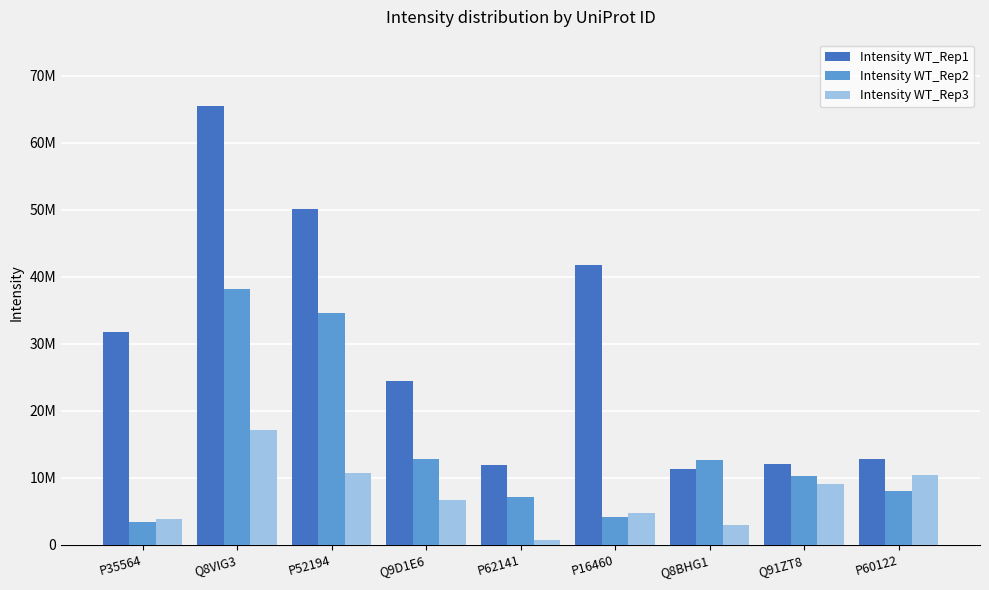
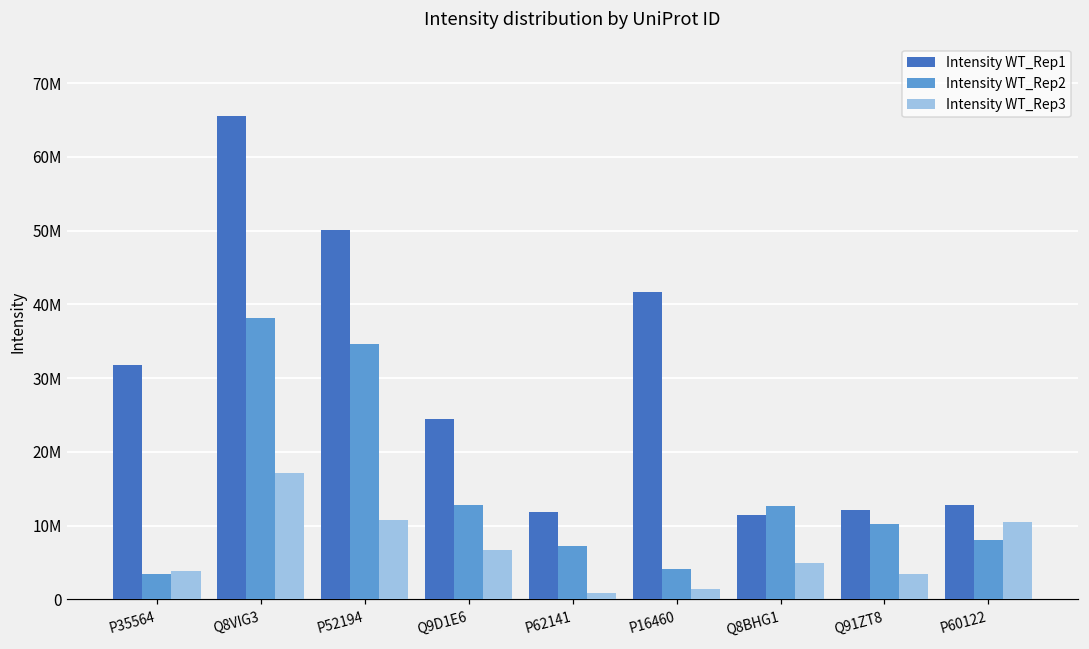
Intensity WT_Rep3, P16460: 5000000 -> 1000000
Intensity WT_Rep3, Q8BHG1: 3000000 -> 5000000
Intensity WT_Rep3, Q91ZT8: 9000000 -> 3000000
